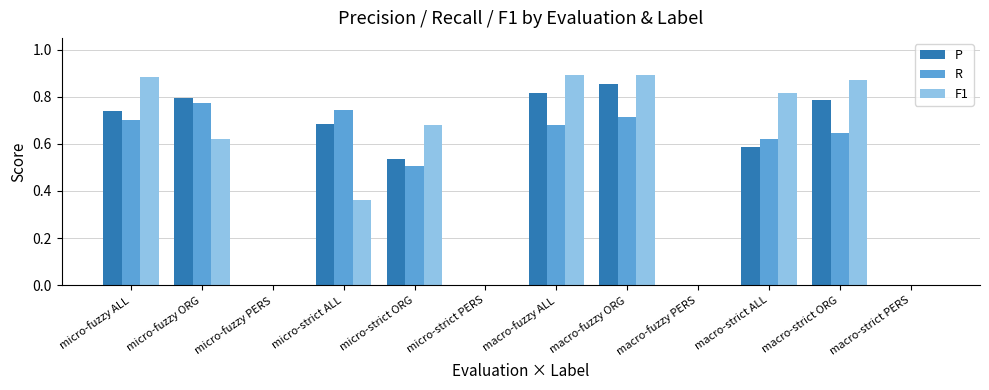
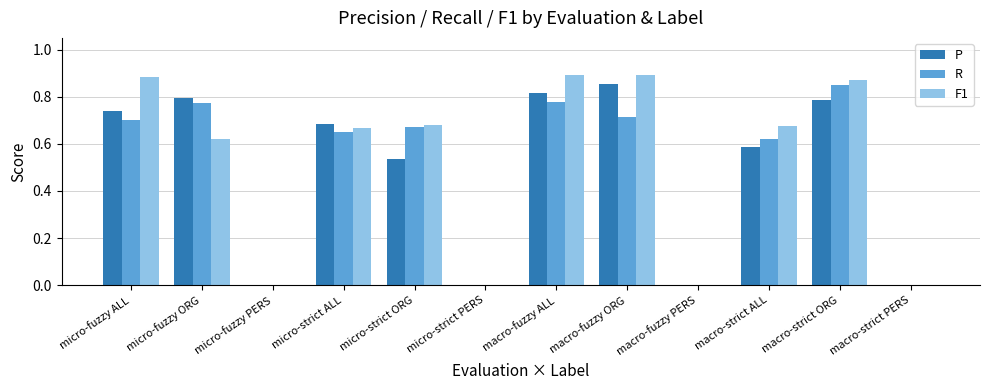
R, micro-strict ALL: 0.75 -> 0.65
F1, micro-strict ALL: 0.36 -> 0.67
R, micro-strict ORG: 0.51 -> 0.67
R, macro-fuzzy ALL: 0.68 -> 0.78
F1, macro-strict ALL: 0.81 -> 0.68
R, macro-strict ORG: 0.65 -> 0.85
